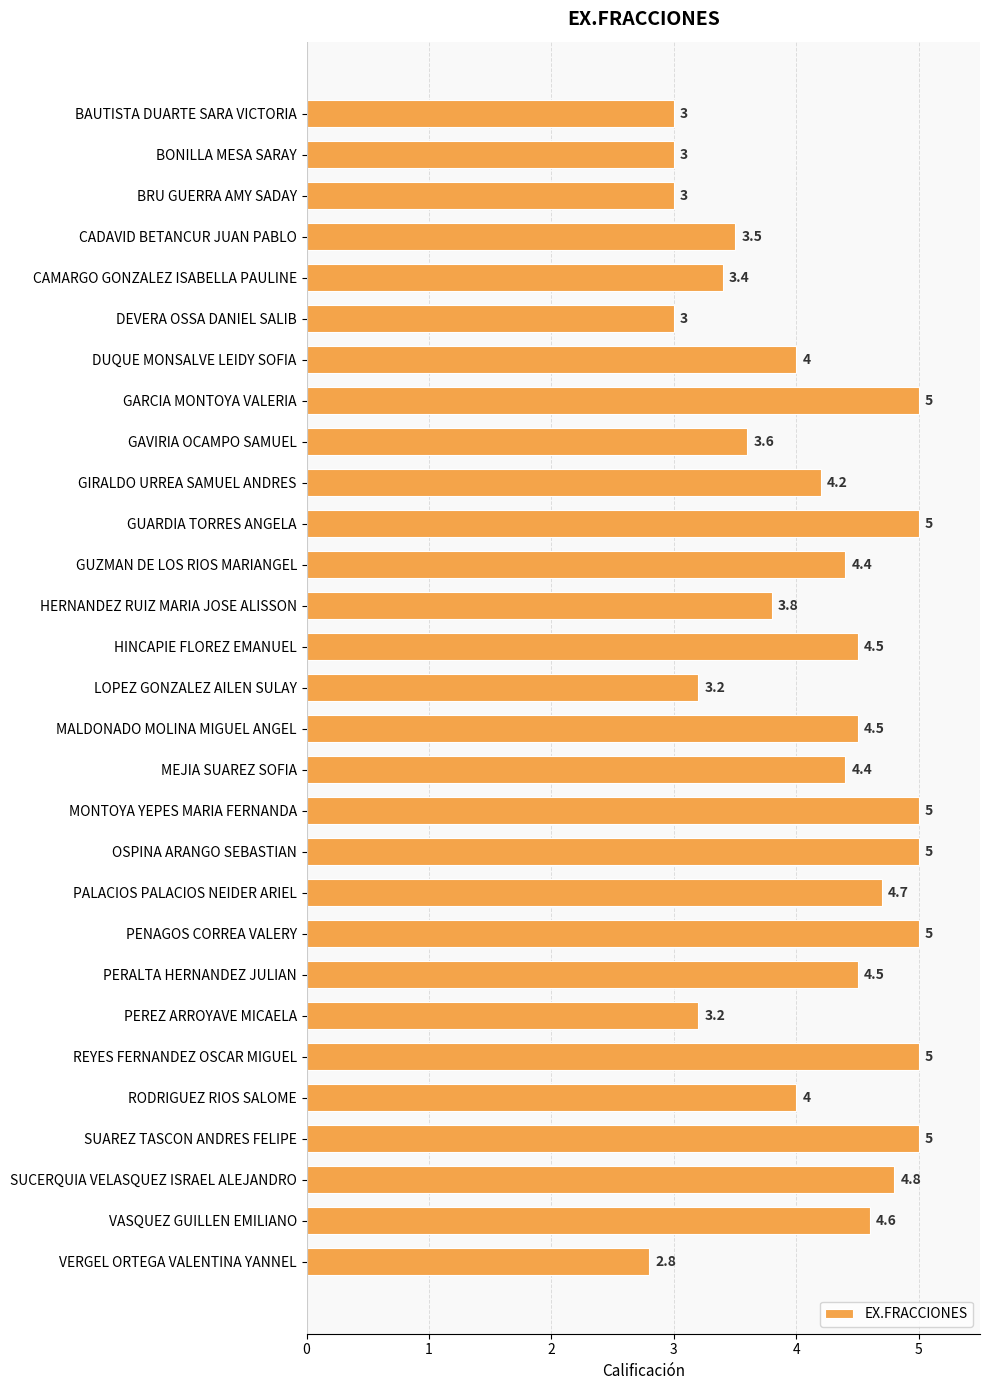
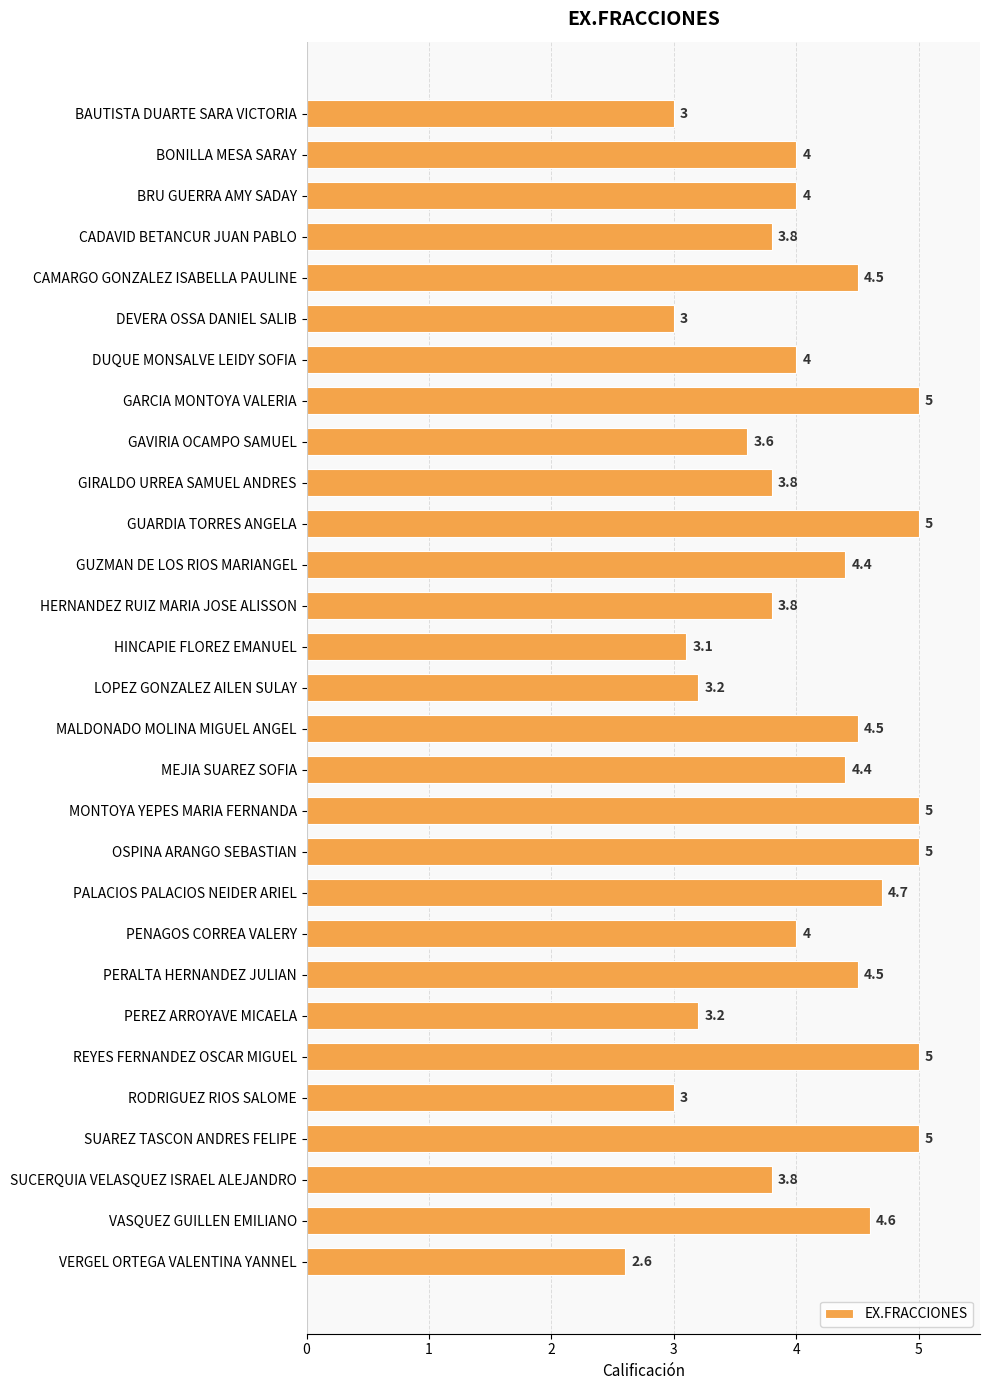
BONILLA MESA SARAY: 3 -> 4
BRU GUERRA AMY SADAY: 3 -> 4
CADAVID BETANCUR JUAN PABLO: 3.5 -> 3.8
CAMARGO GONZALEZ ISABELLA PAULINE: 3.4 -> 4.5
GIRALDO URREA SAMUEL ANDRES: 4.2 -> 3.8
HINCAPIE FLOREZ EMANUEL: 4.5 -> 3.1
PENAGOS CORREA VALERY: 5 -> 4
RODRIGUEZ RIOS SALOME: 4 -> 3
SUCERQUIA VELASQUEZ ISRAEL ALEJANDRO: 4.8 -> 3.8
VERGEL ORTEGA VALENTINA YANNEL: 2.8 -> 2.6
